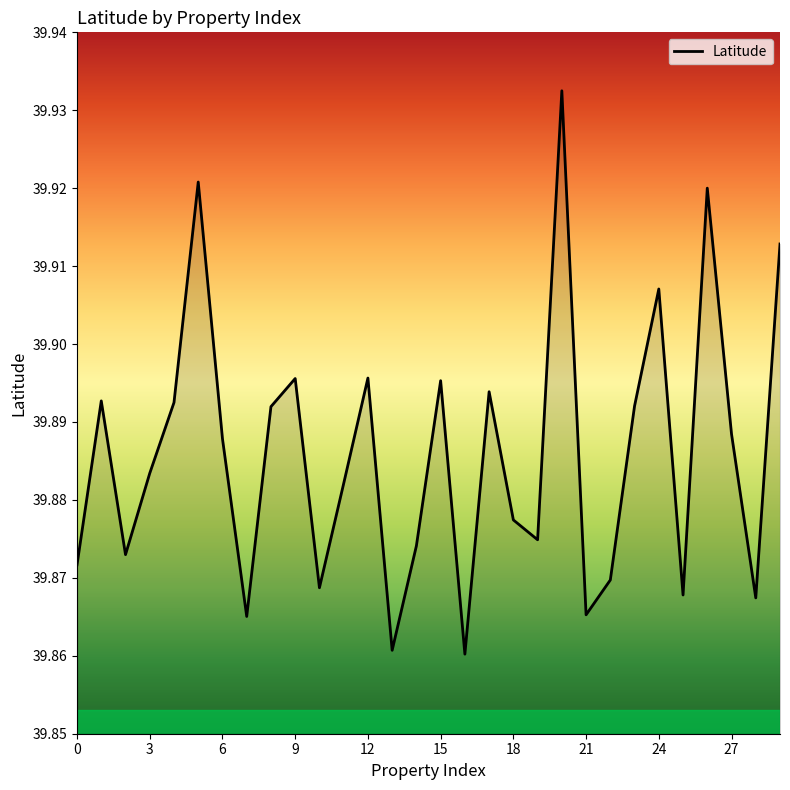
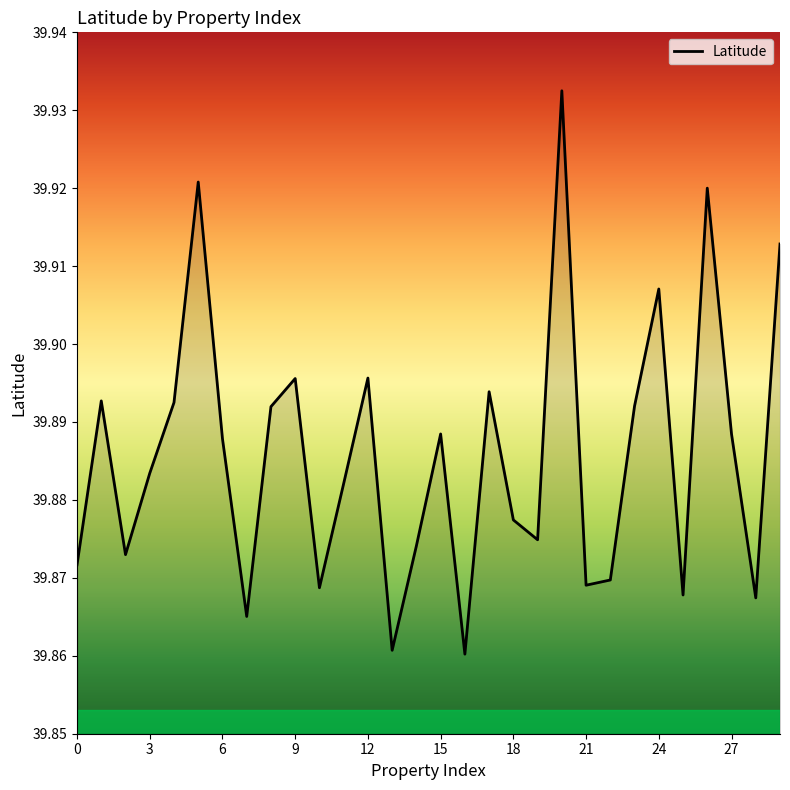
15: 39.895 -> 39.888
21: 39.865 -> 39.869
